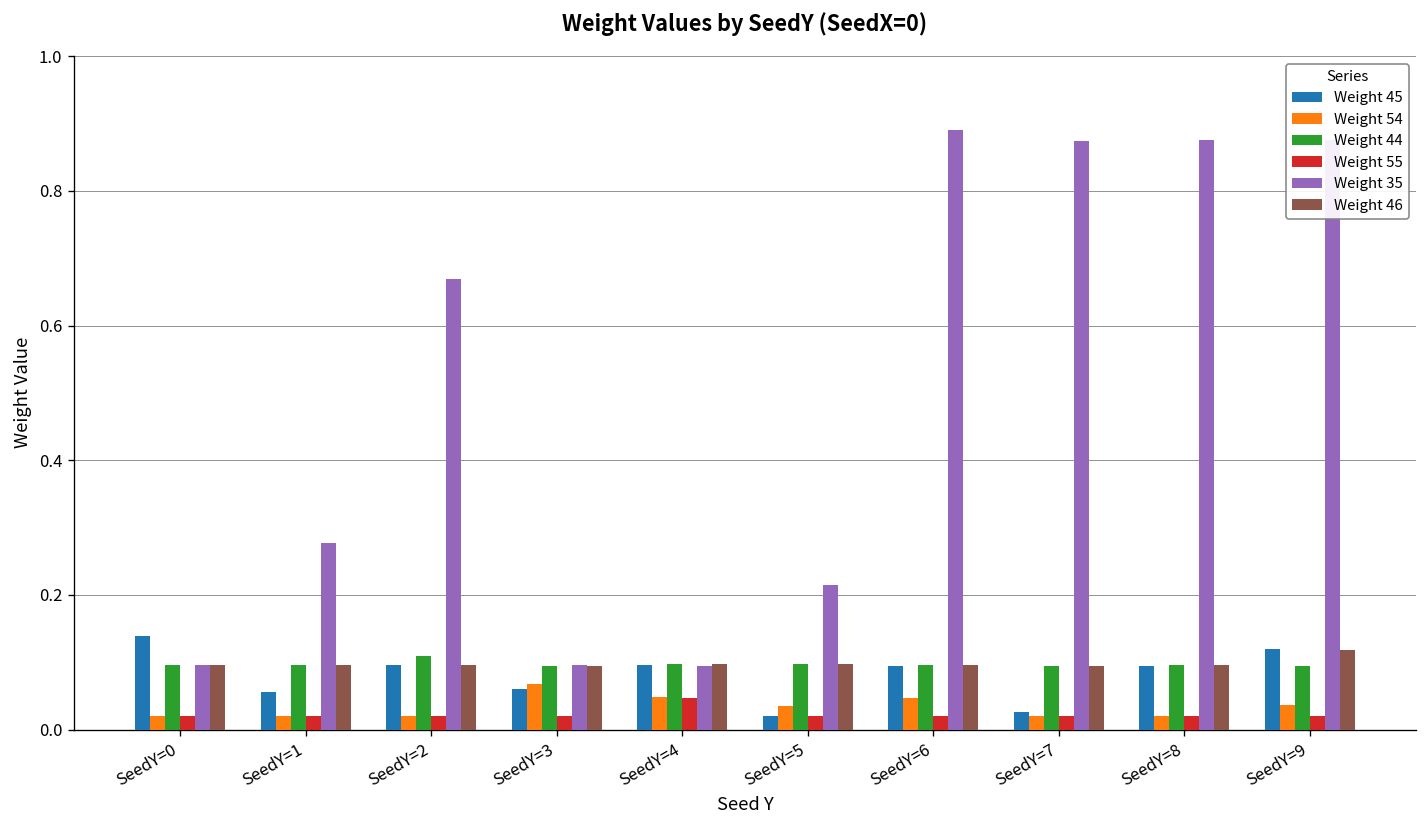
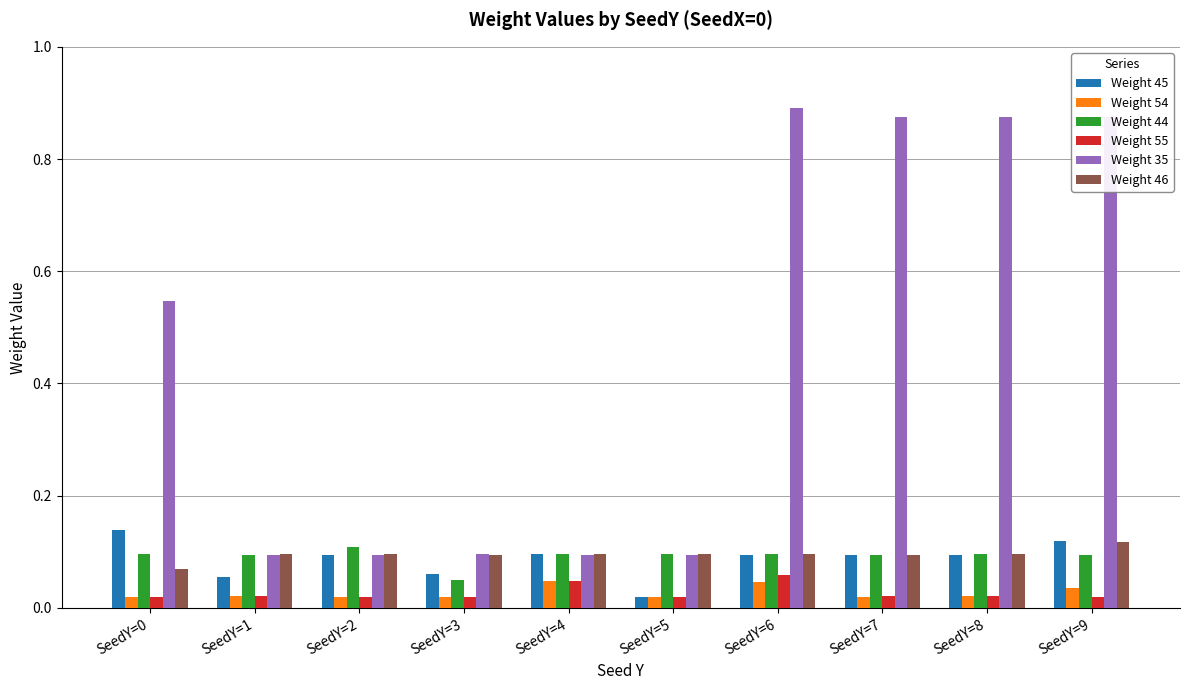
Weight 35, SeedY=0: 0.10 -> 0.55
Weight 46, SeedY=0: 0.10 -> 0.07
Weight 35, SeedY=1: 0.28 -> 0.09
Weight 35, SeedY=2: 0.67 -> 0.10
Weight 54, SeedY=3: 0.07 -> 0.02
Weight 44, SeedY=3: 0.09 -> 0.05
Weight 54, SeedY=5: 0.04 -> 0.02
Weight 35, SeedY=5: 0.21 -> 0.09
Weight 55, SeedY=6: 0.02 -> 0.06
Weight 45, SeedY=7: 0.03 -> 0.09
